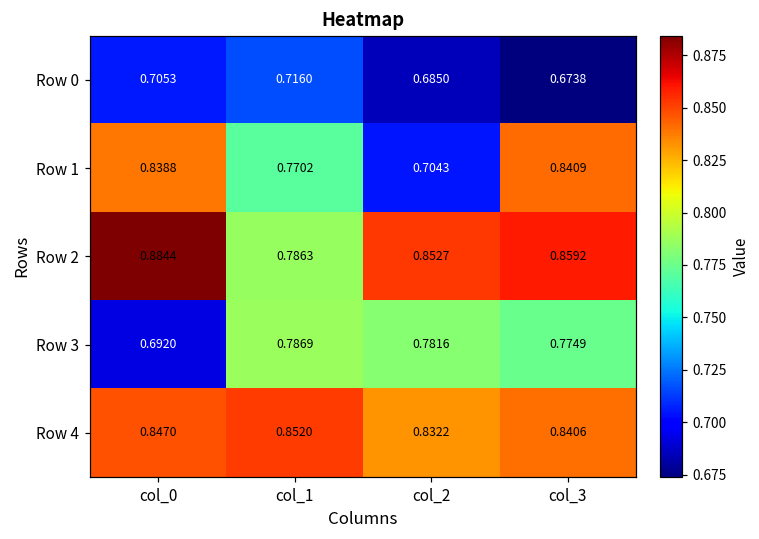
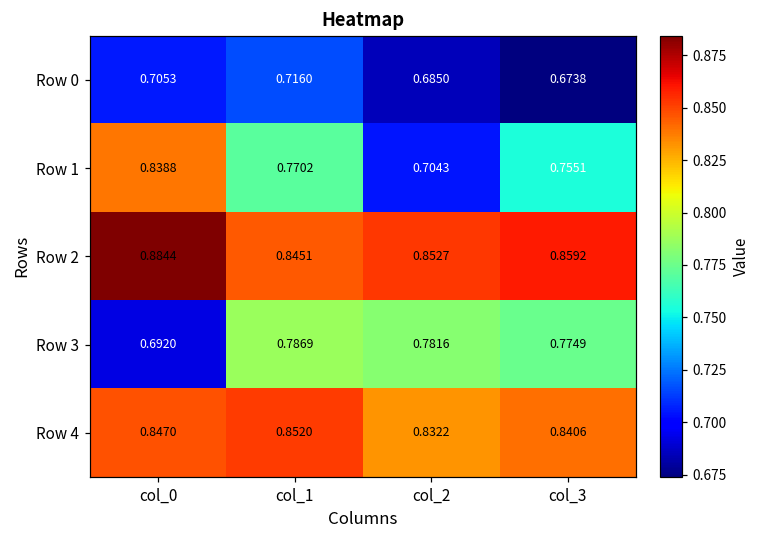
Row 1, col_3: 0.8409 -> 0.7551
Row 2, col_1: 0.7863 -> 0.8451
